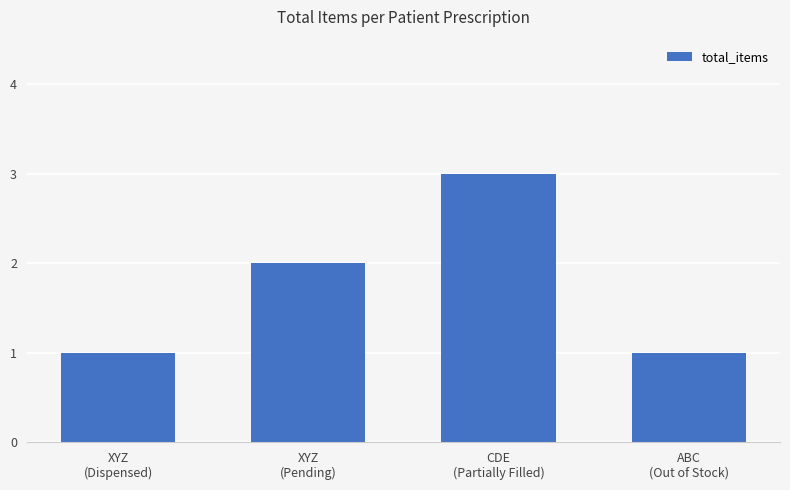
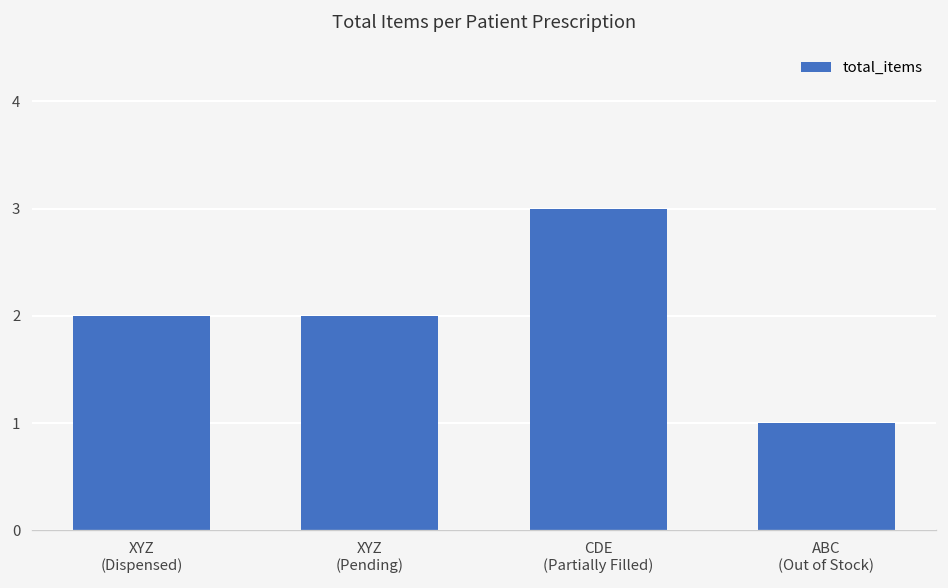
XYZ (Dispensed): 1 -> 2
